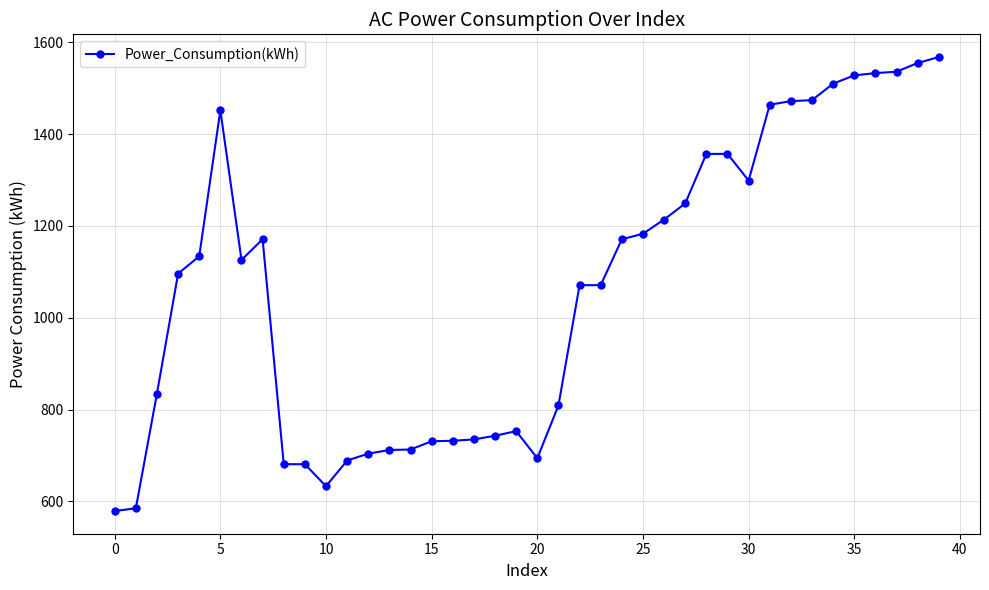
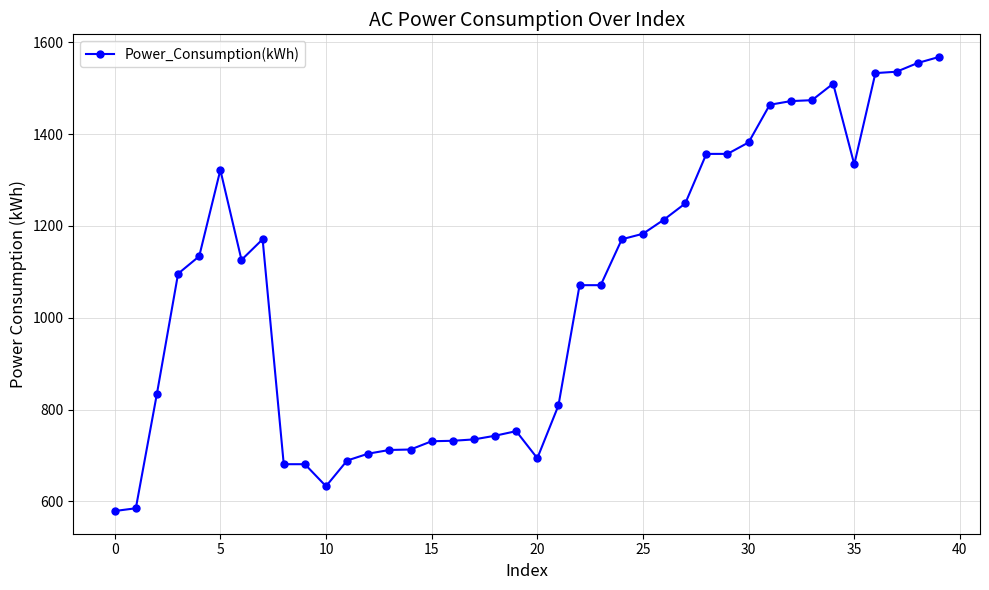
5: 1450 -> 1320
30: 1300 -> 1380
35: 1530 -> 1330
